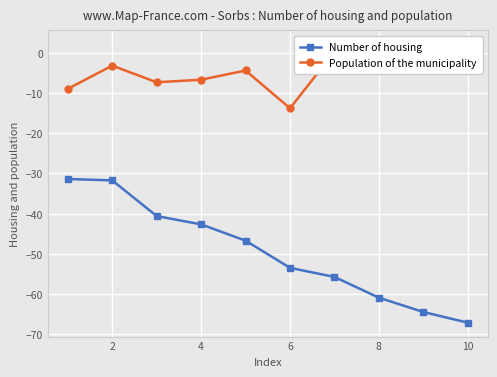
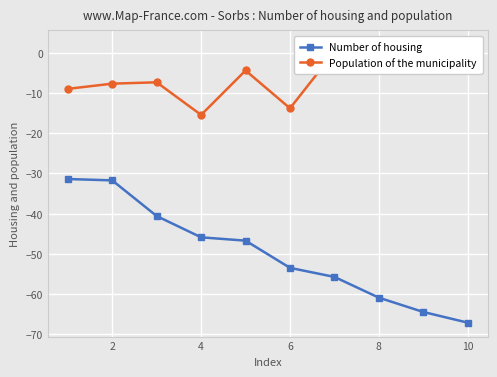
Population of the municipality, 2: -3 -> -8
Number of housing, 4: -43 -> -46
Population of the municipality, 4: -7 -> -15
